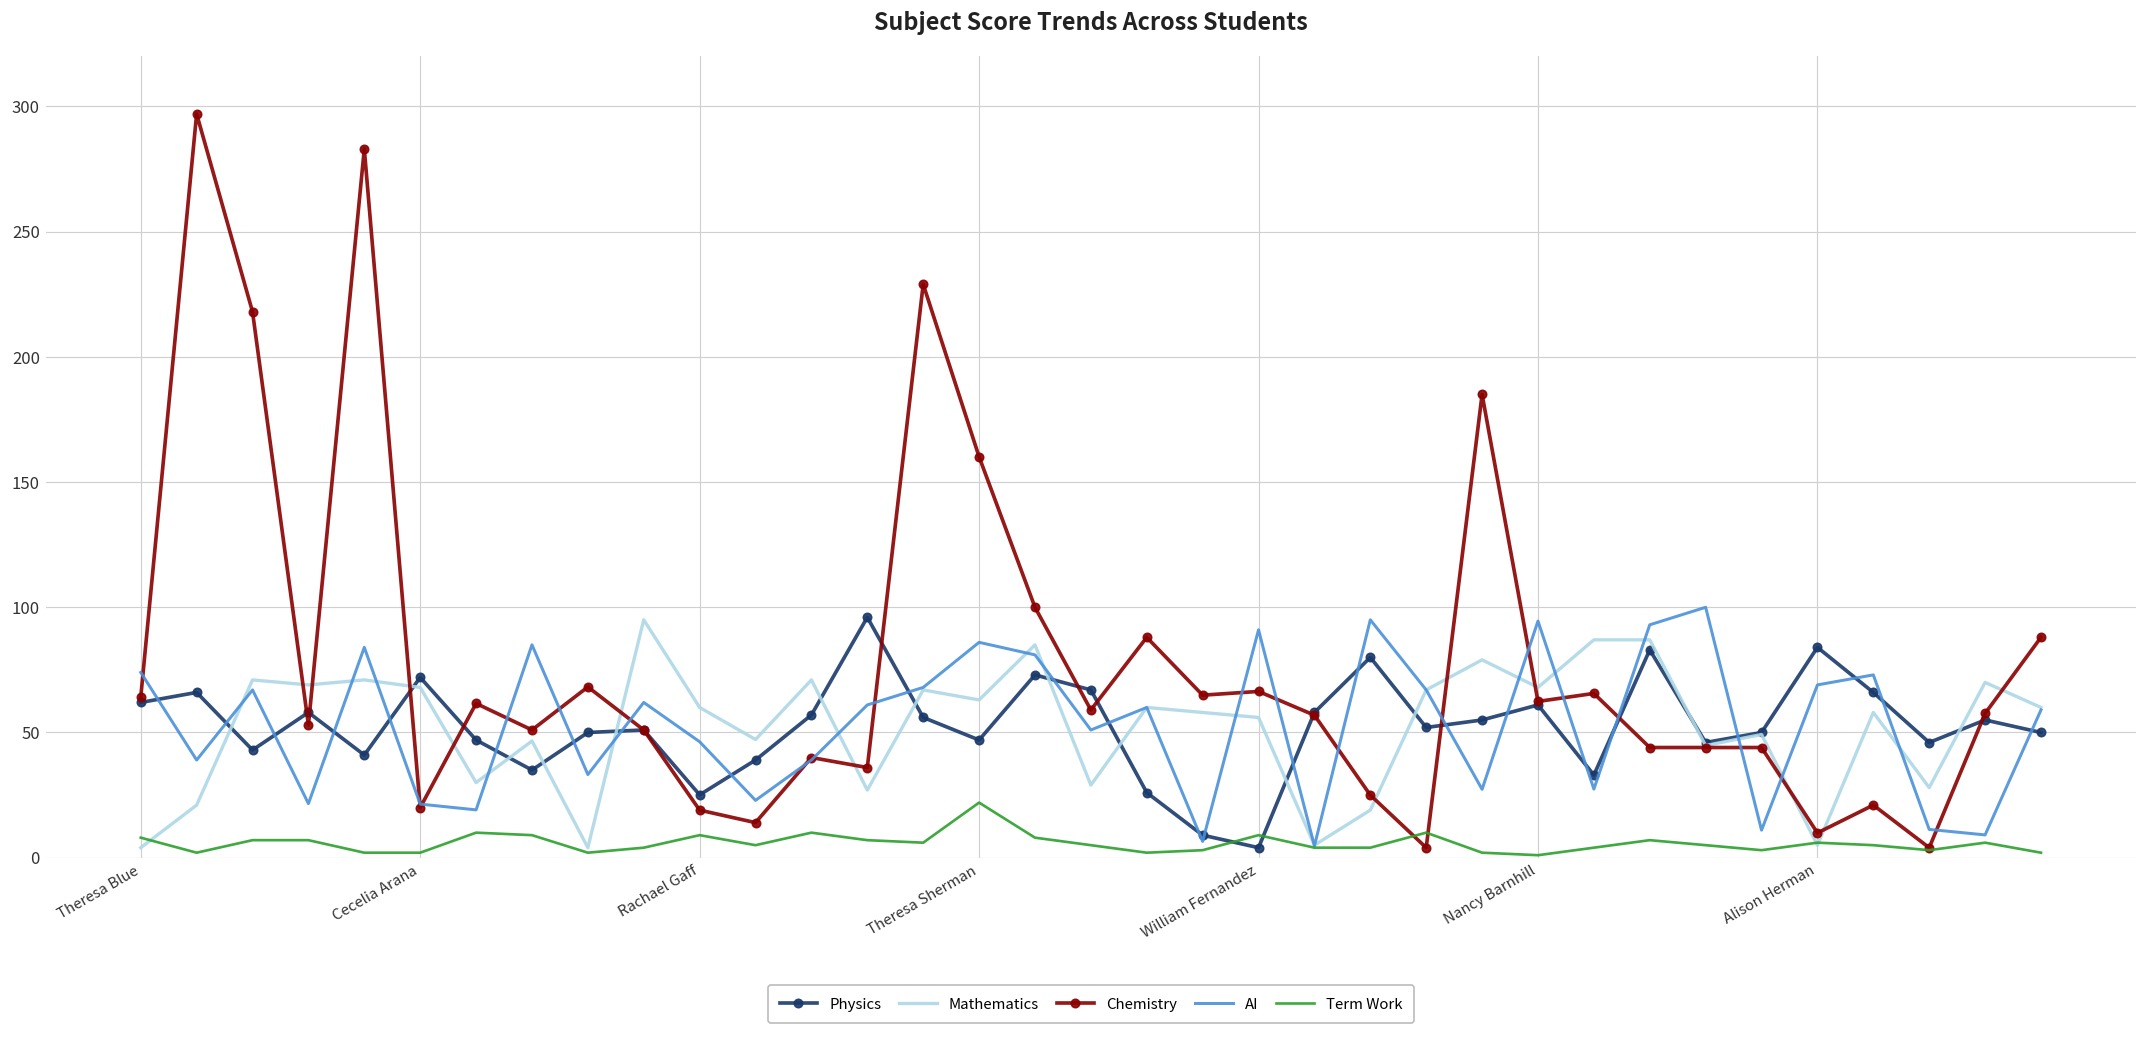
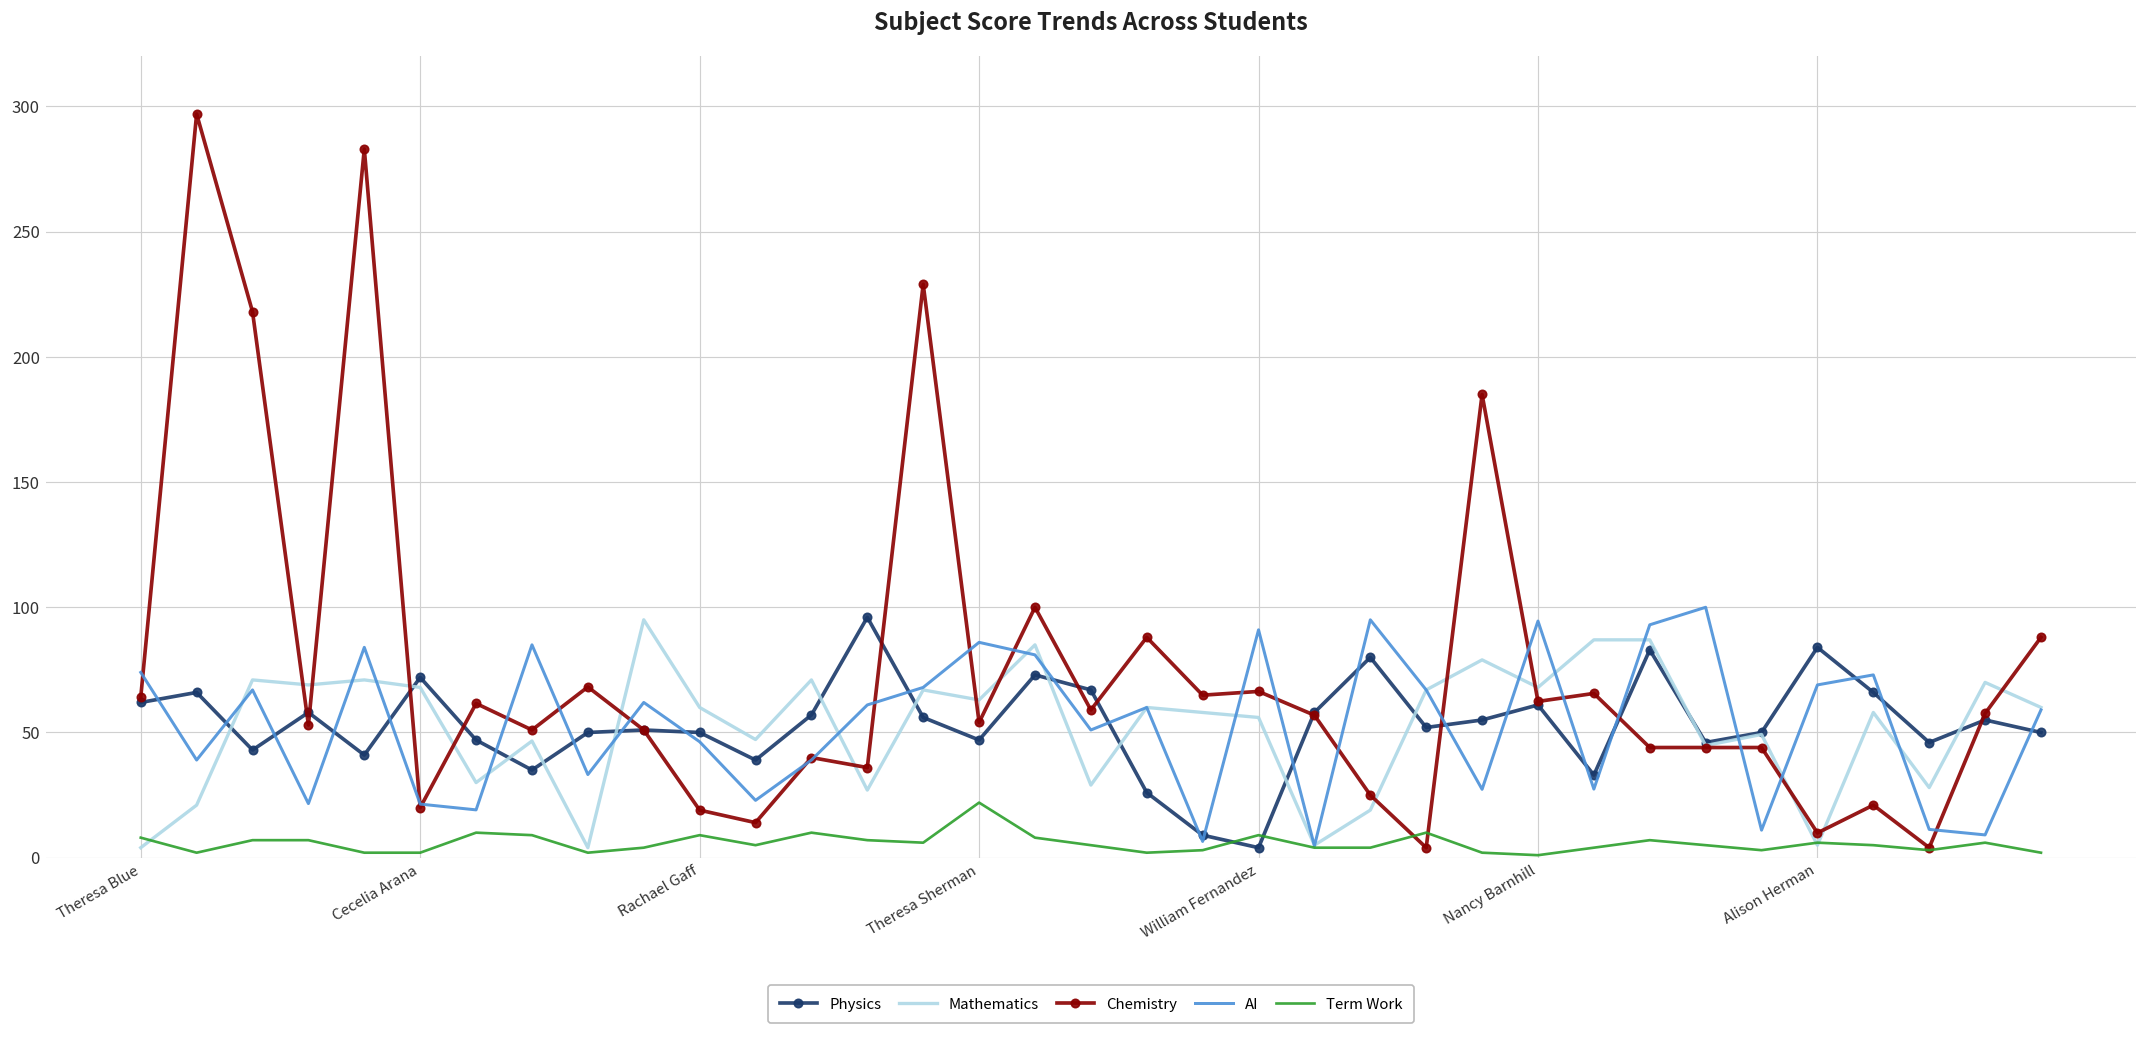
Physics, Rachael Gaff: 25 -> 50
Chemistry, Theresa Sherman: 160 -> 54
